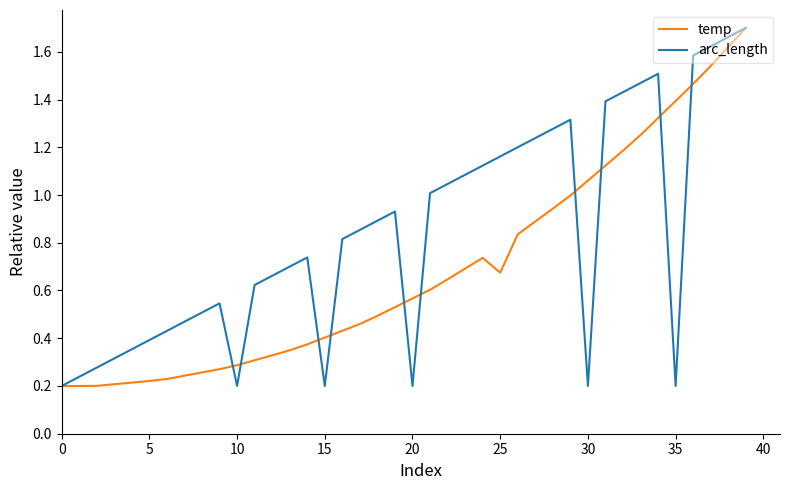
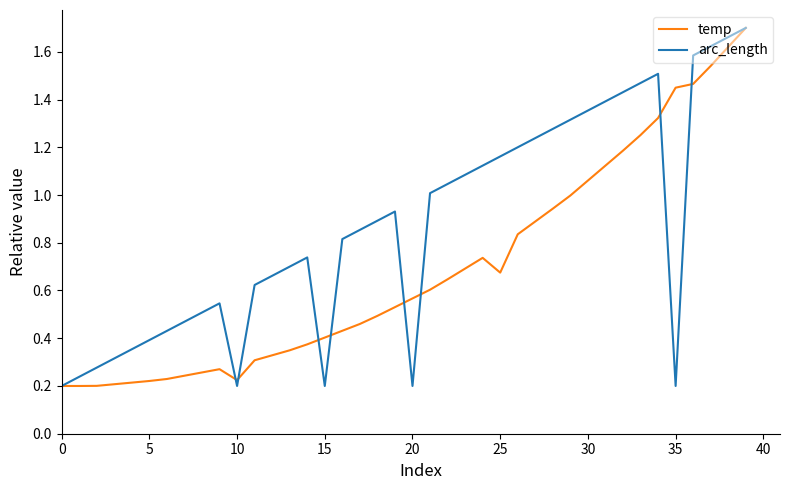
temp, 10: 0.29 -> 0.22
arc_length, 30: 0.20 -> 1.35
temp, 35: 1.39 -> 1.45
